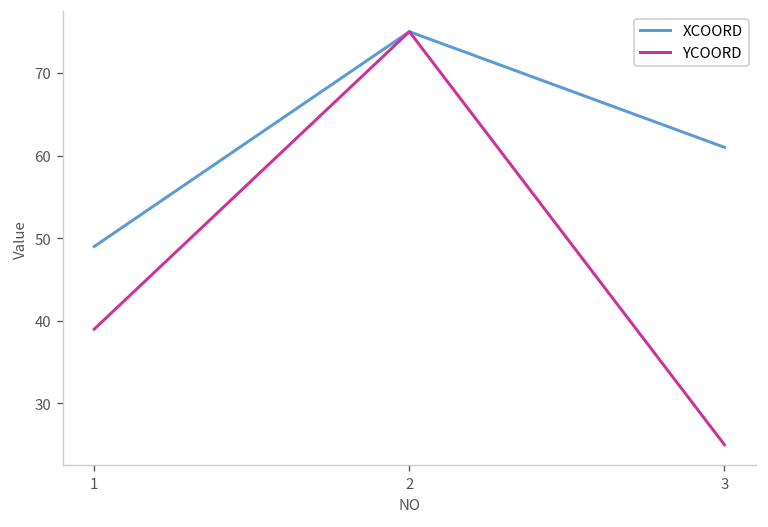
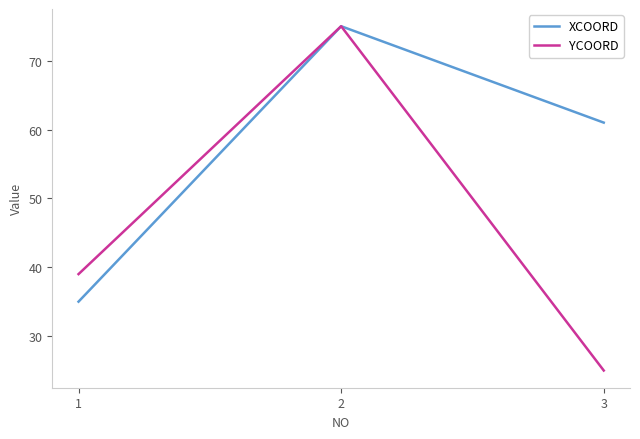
XCOORD, 1: 49 -> 35
